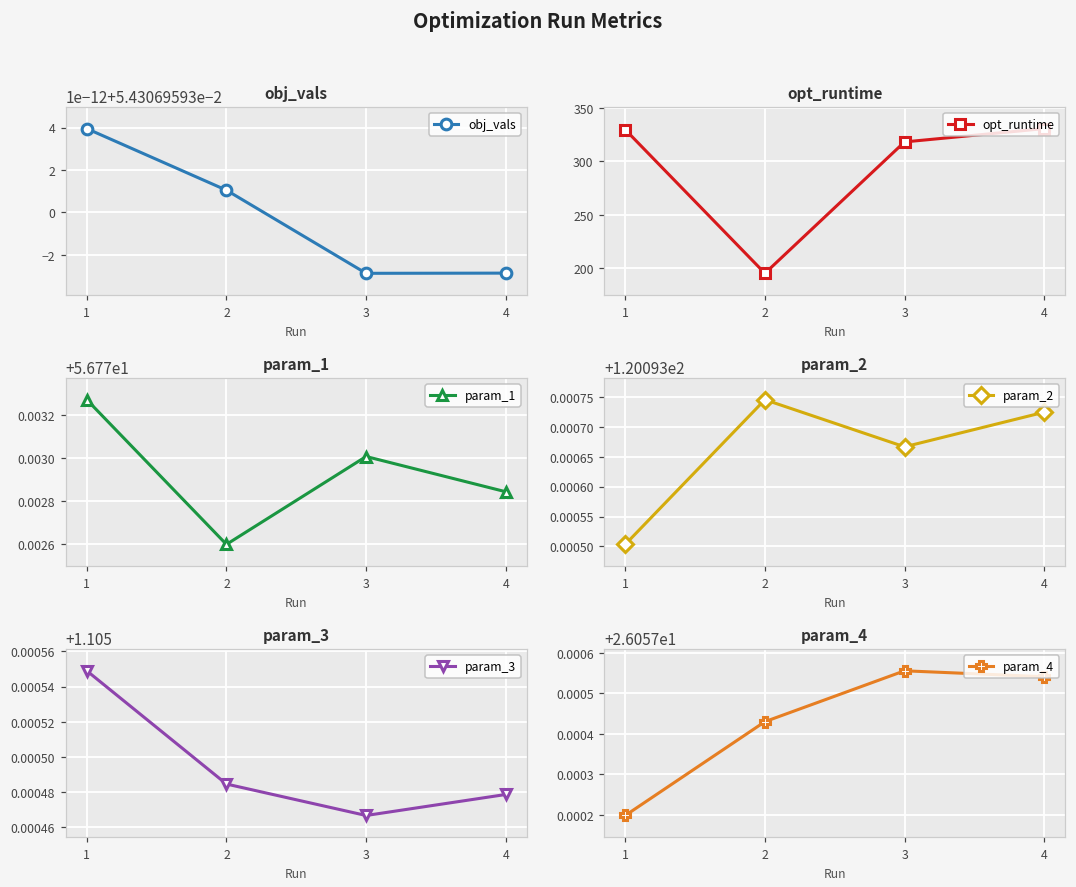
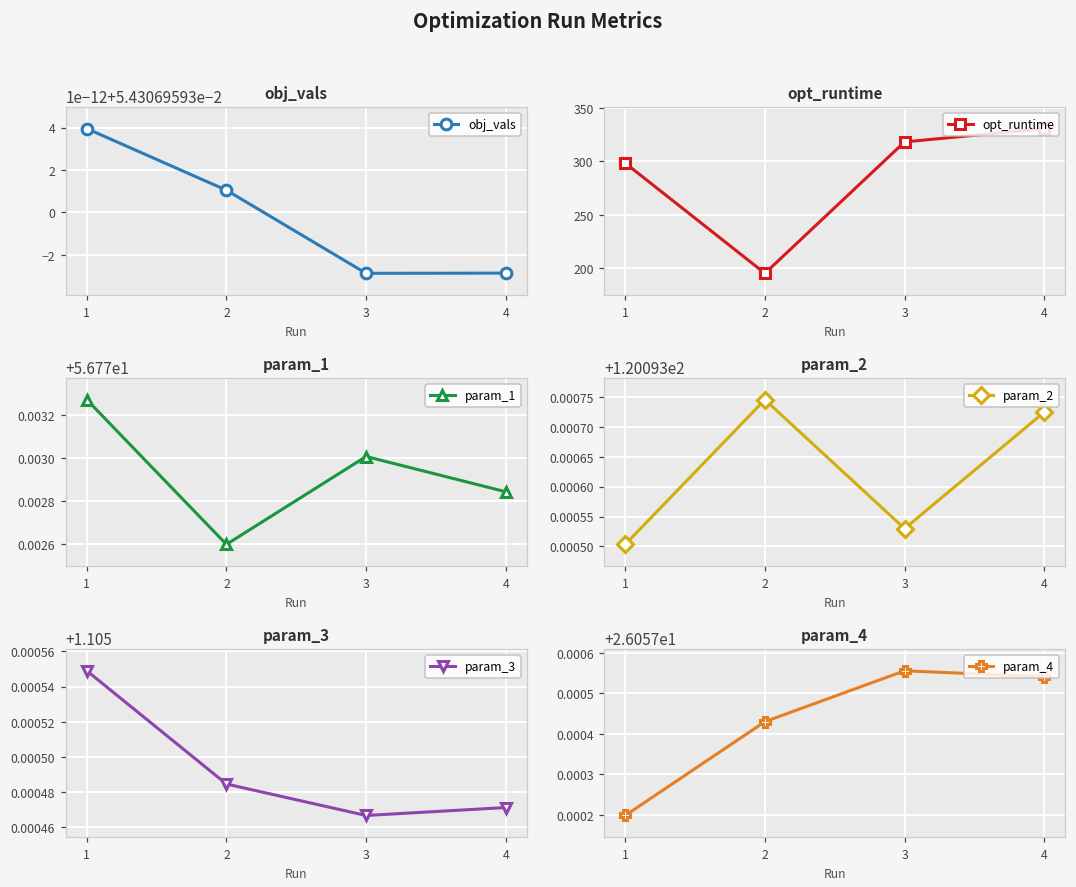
opt_runtime, 1: 330 -> 300
param_2, 3: 120.09367 -> 120.09353
param_3, 4: 1.105479 -> 1.105471
